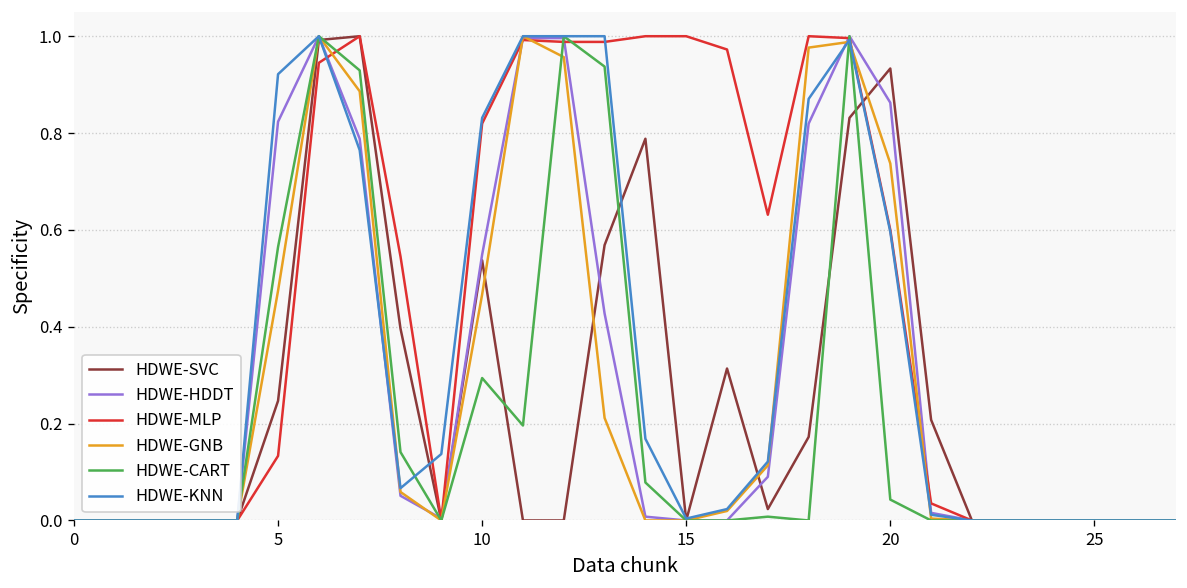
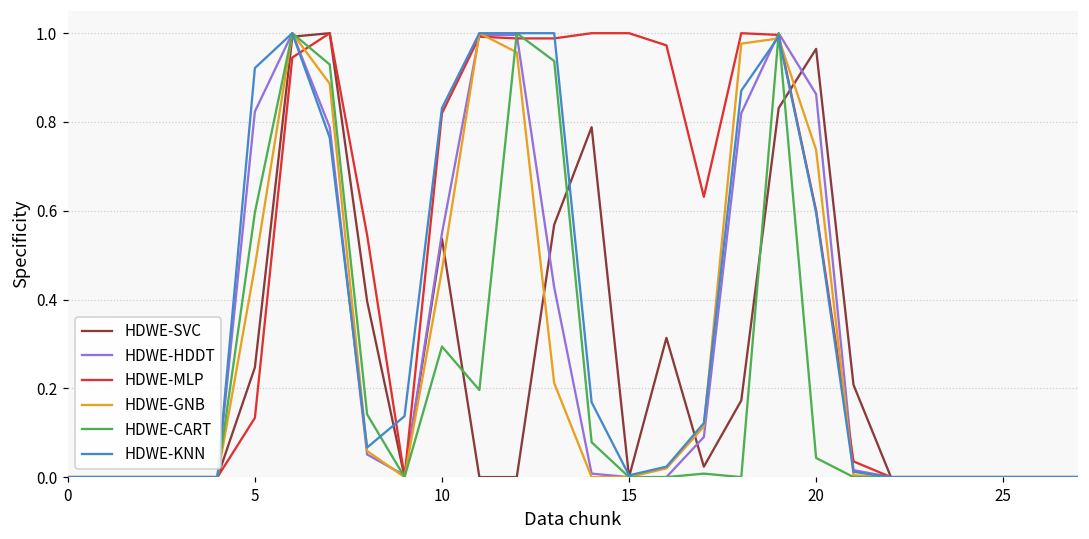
HDWE-CART, 5: 0.56 -> 0.60
HDWE-SVC, 20: 0.93 -> 0.96
